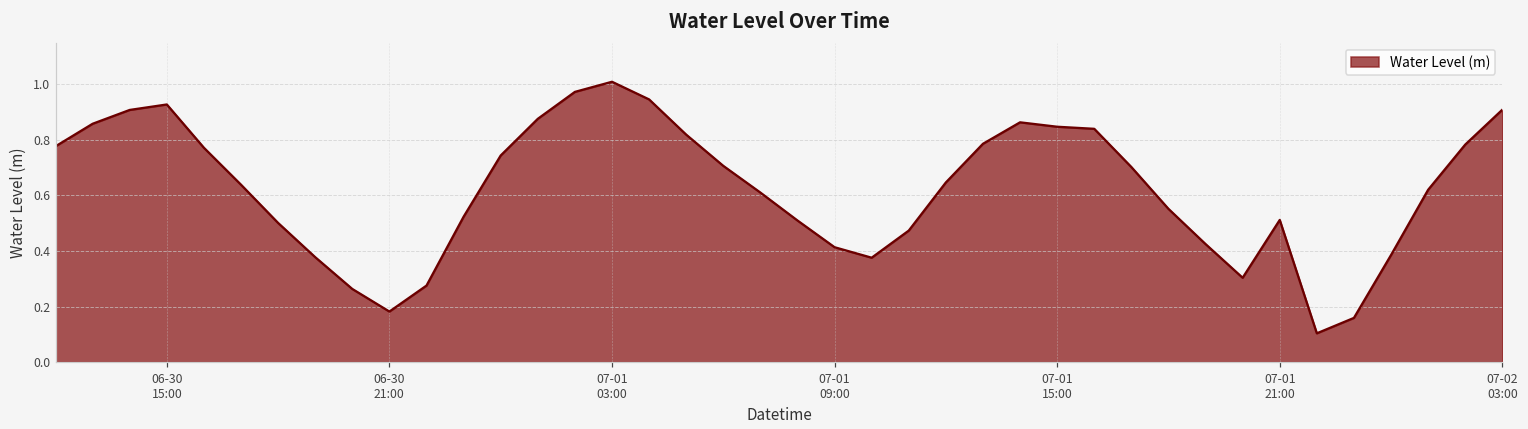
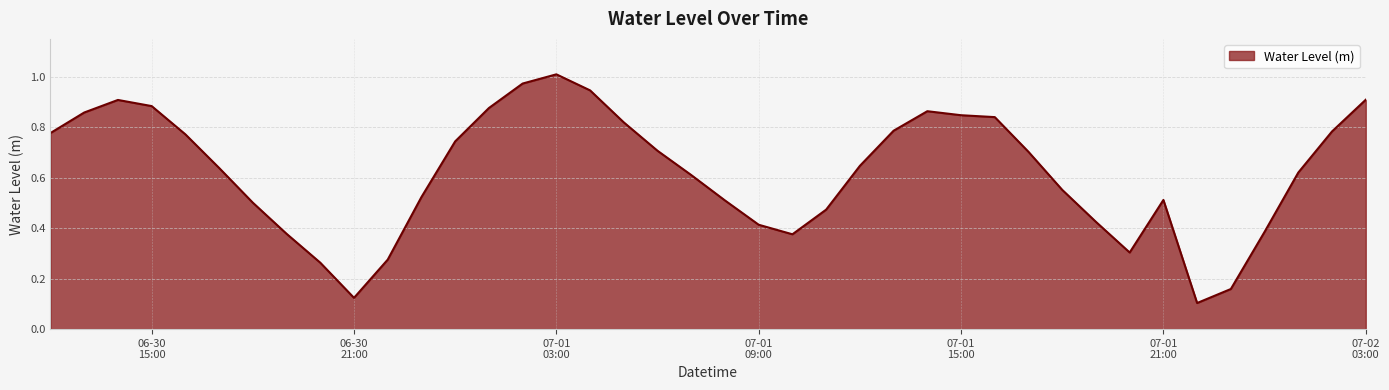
06-30 15:00: 0.93 -> 0.88
06-30 21:00: 0.18 -> 0.12
